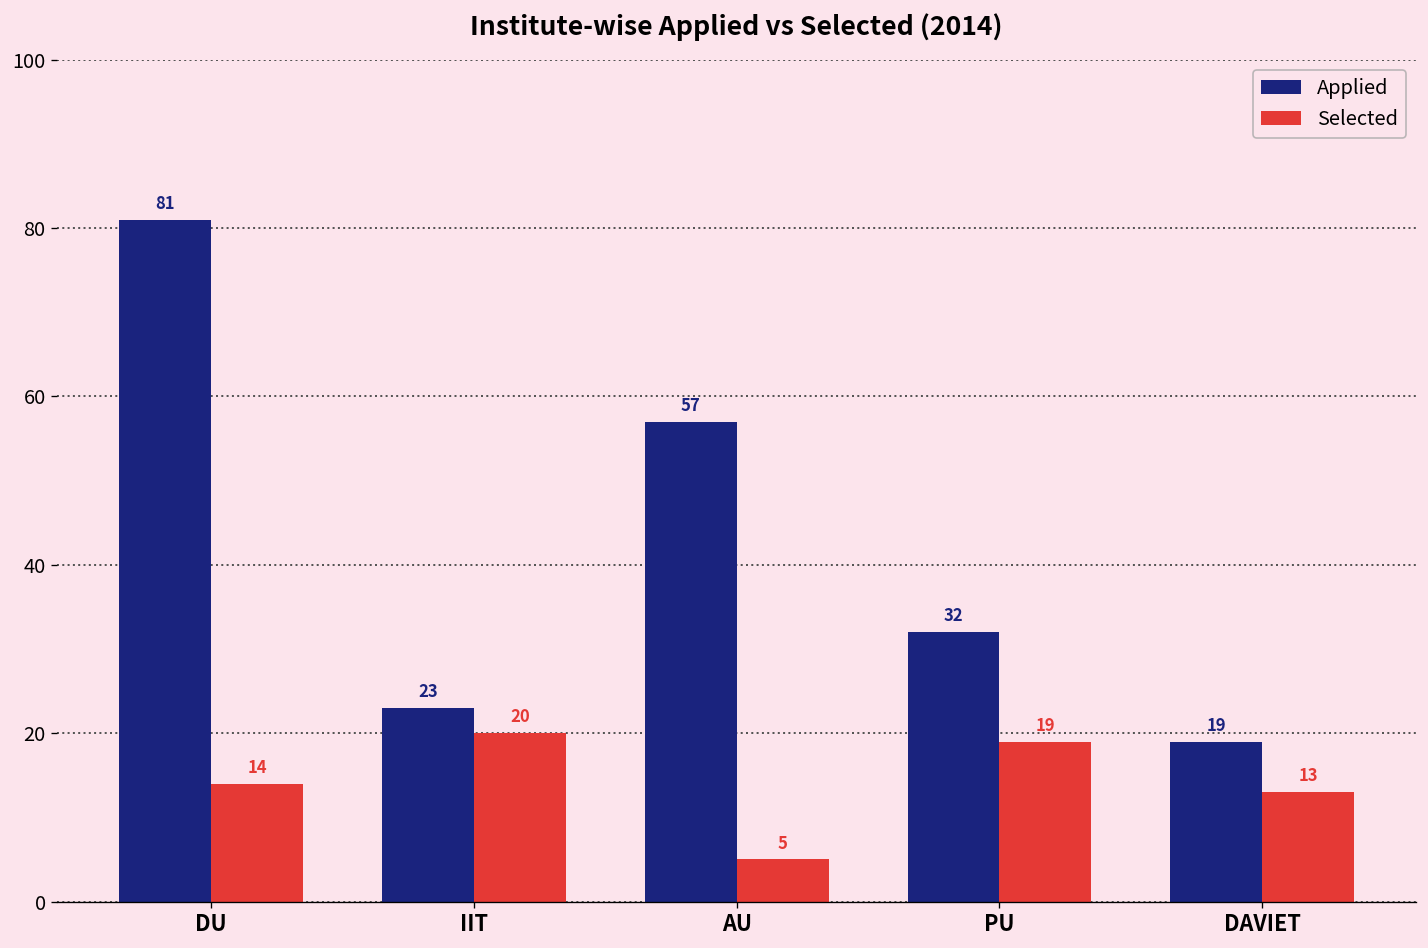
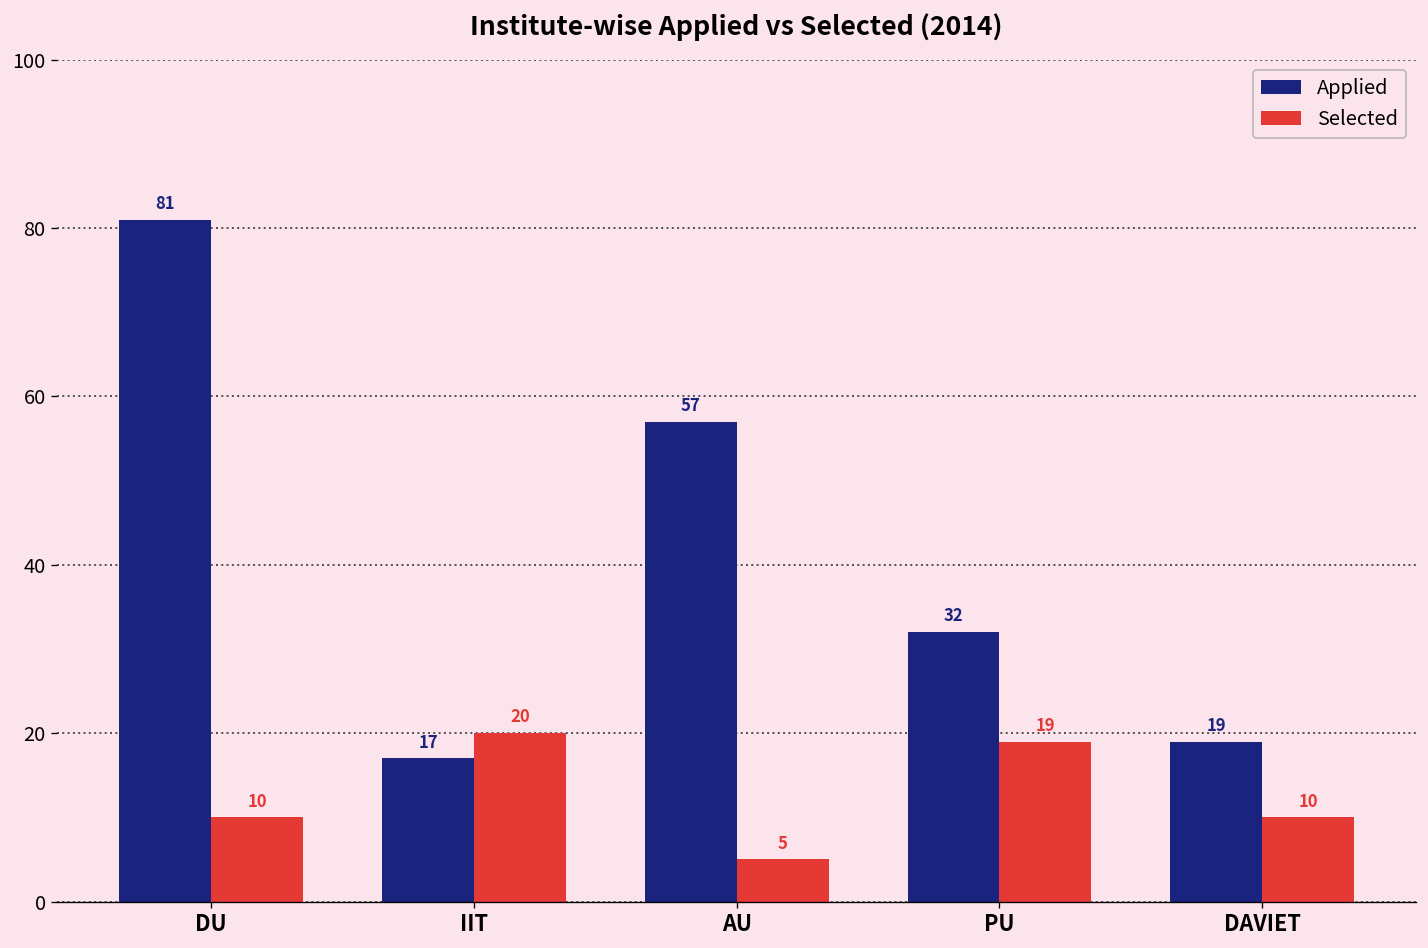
Selected, DU: 14 -> 10
Applied, IIT: 23 -> 17
Selected, DAVIET: 13 -> 10
